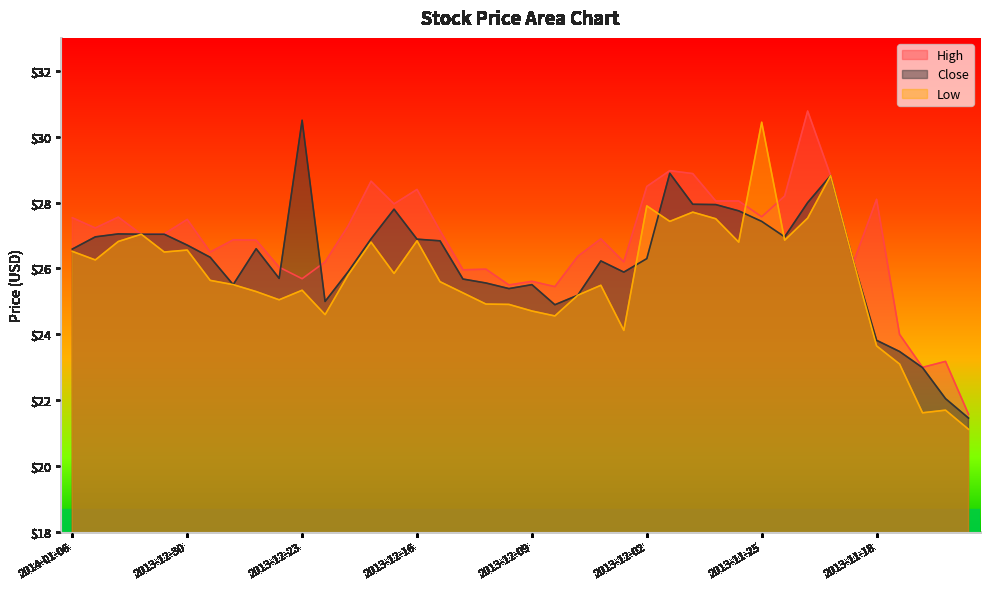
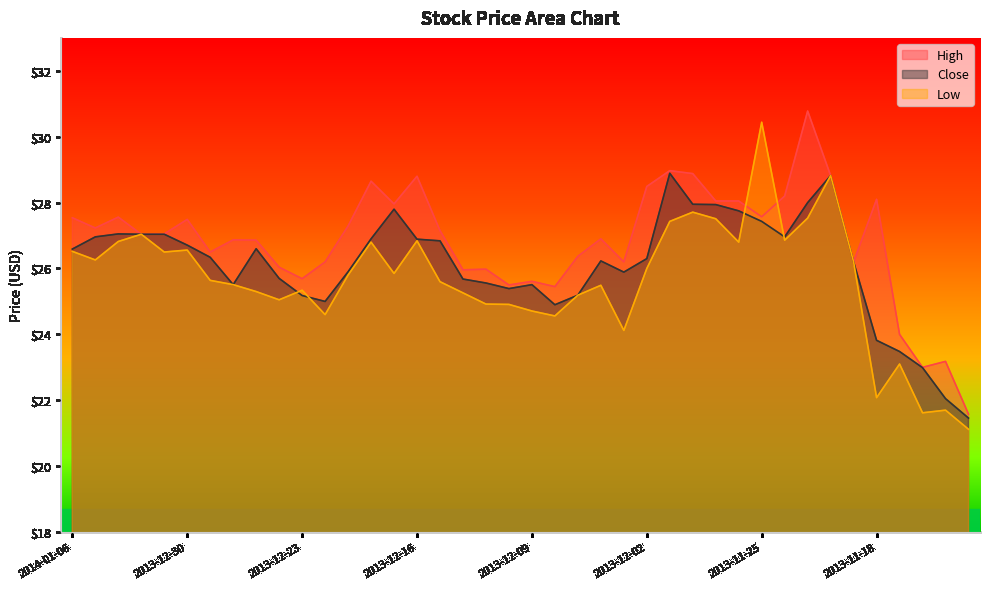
Close, 2013-12-23: $30.5 -> $25.2
High, 2013-12-16: $28.4 -> $28.8
Low, 2013-12-02: $27.9 -> $26.0
Low, 2013-11-18: $23.7 -> $22.1
